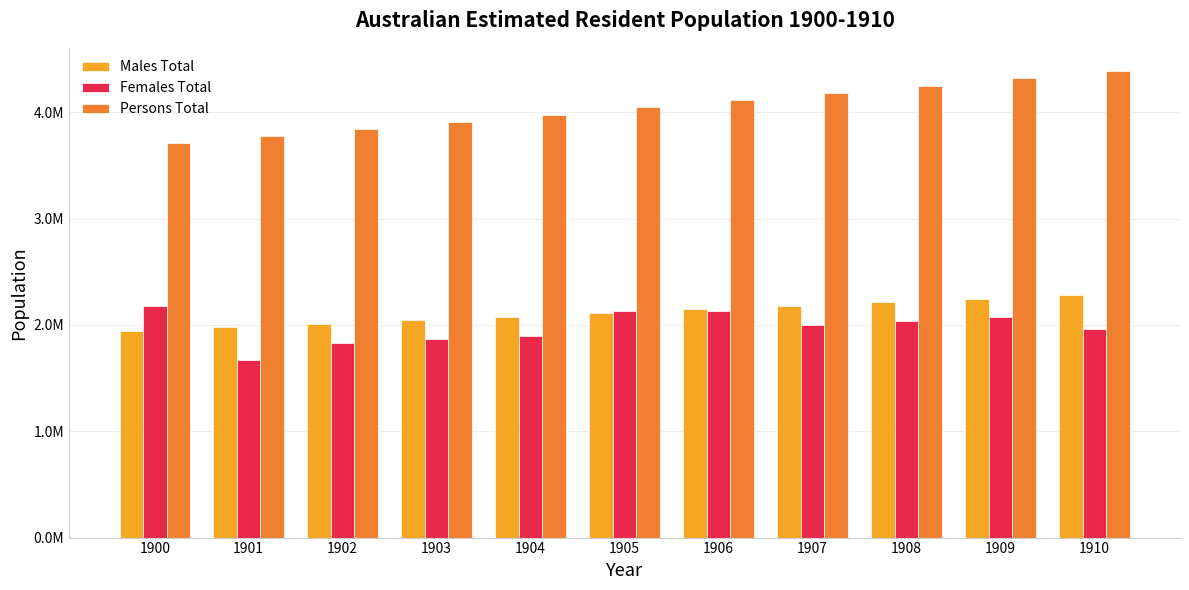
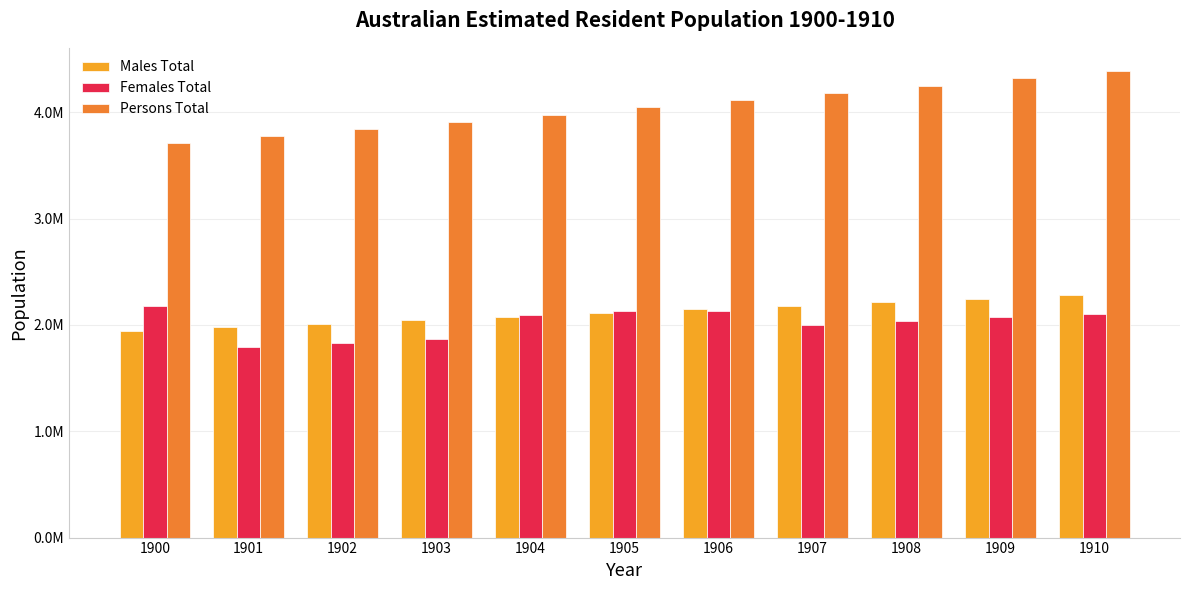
Females Total, 1901: 1670000 -> 1800000
Females Total, 1904: 1900000 -> 2090000
Females Total, 1910: 1960000 -> 2110000
